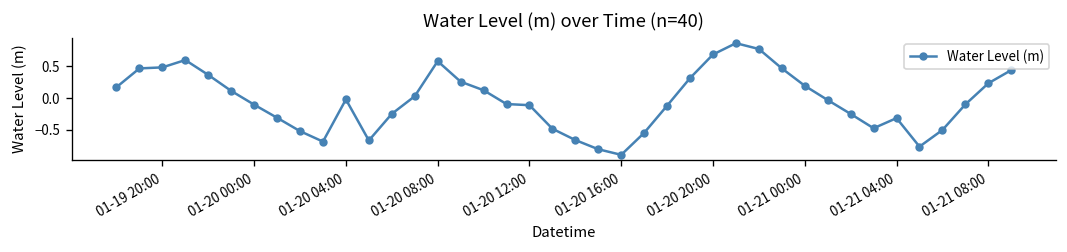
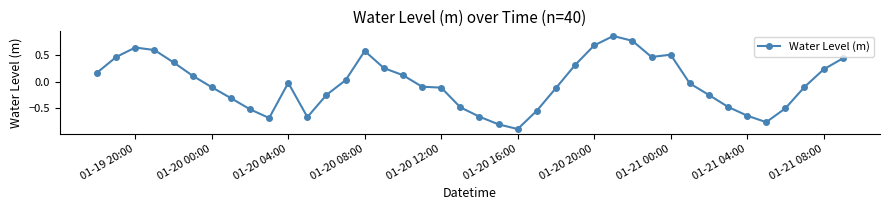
01-19 20:00: 0.5 -> 0.6
01-21 00:00: 0.2 -> 0.5
01-21 04:00: -0.3 -> -0.6
